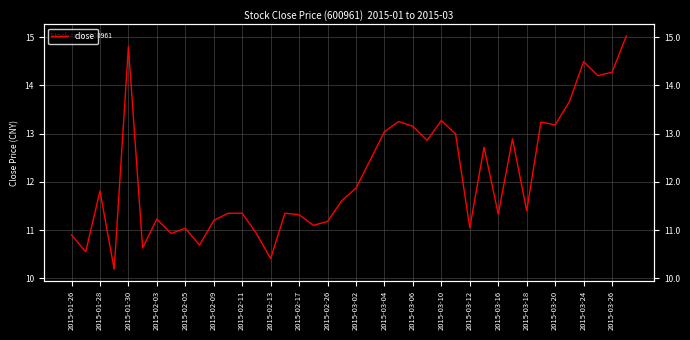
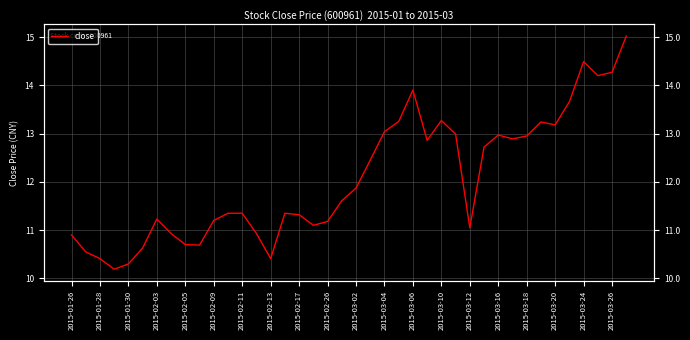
2015-01-28: 11.8 -> 10.4
2015-01-30: 14.8 -> 10.3
2015-02-05: 11.0 -> 10.7
2015-03-06: 13.2 -> 13.9
2015-03-16: 11.3 -> 13.0
2015-03-18: 11.4 -> 13.0
